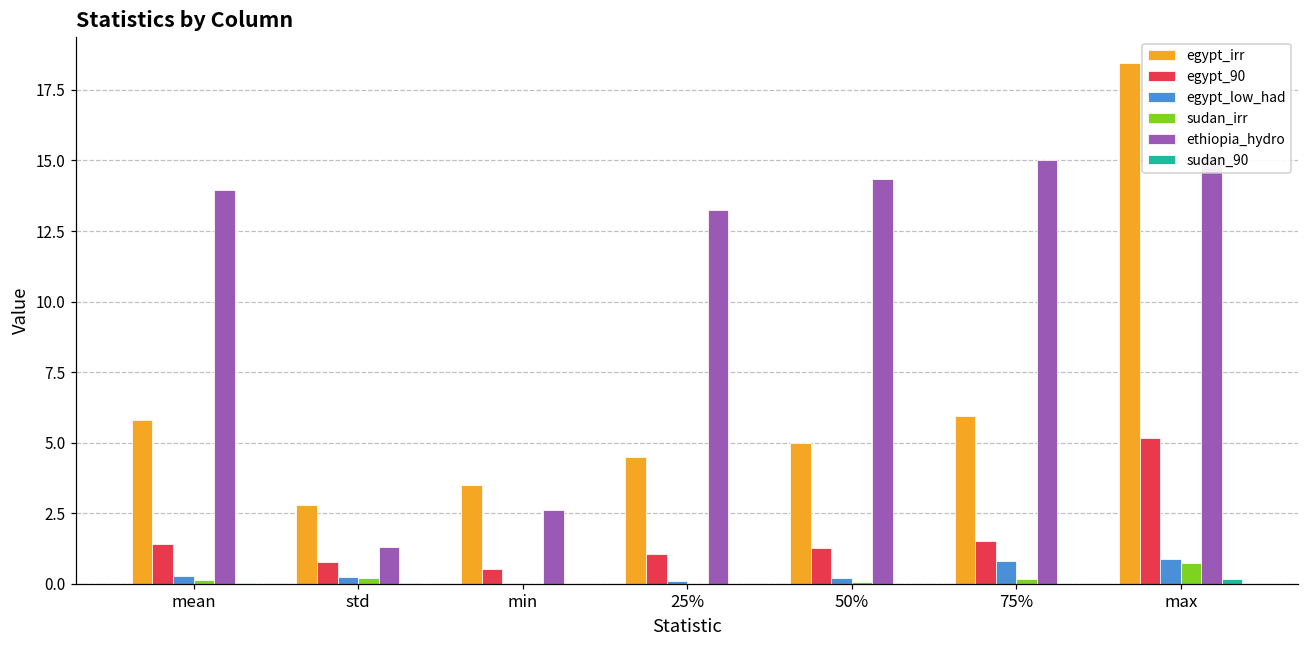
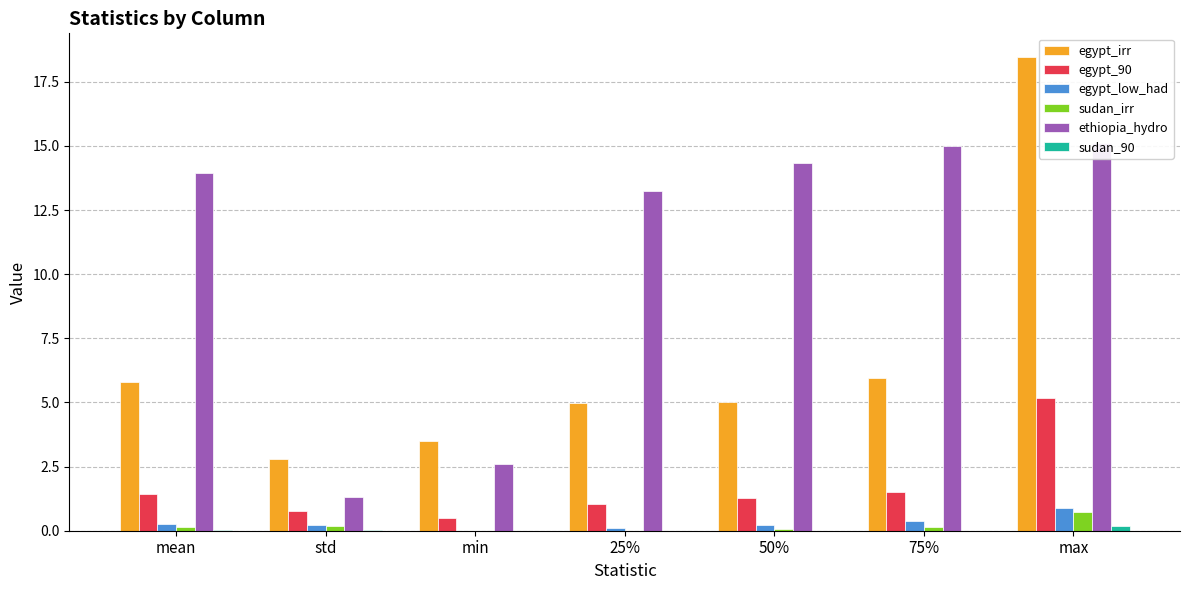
egypt_irr, 25%: 4.5 -> 5.0
egypt_low_had, 75%: 0.8 -> 0.4
